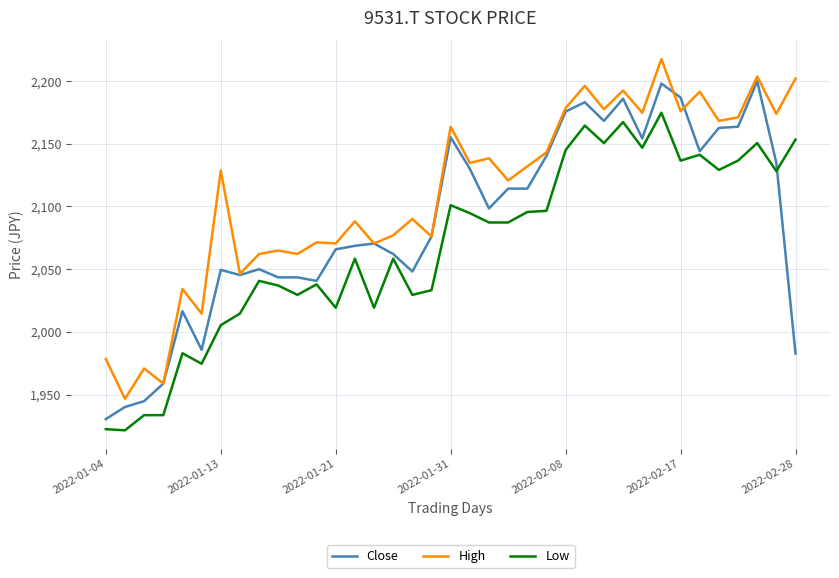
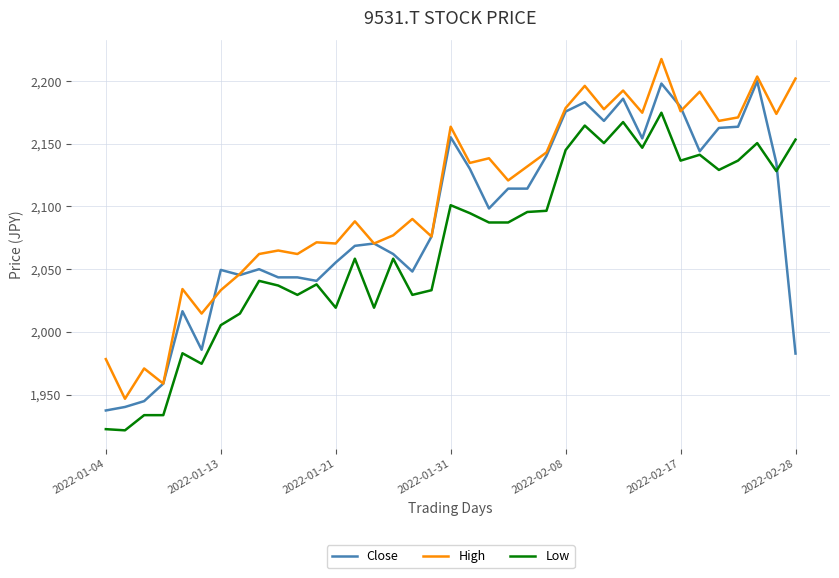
Close, 2022-01-04: 1,930 -> 1,937
High, 2022-01-13: 2,129 -> 2,033
Close, 2022-01-21: 2,066 -> 2,055
Close, 2022-02-17: 2,187 -> 2,179
